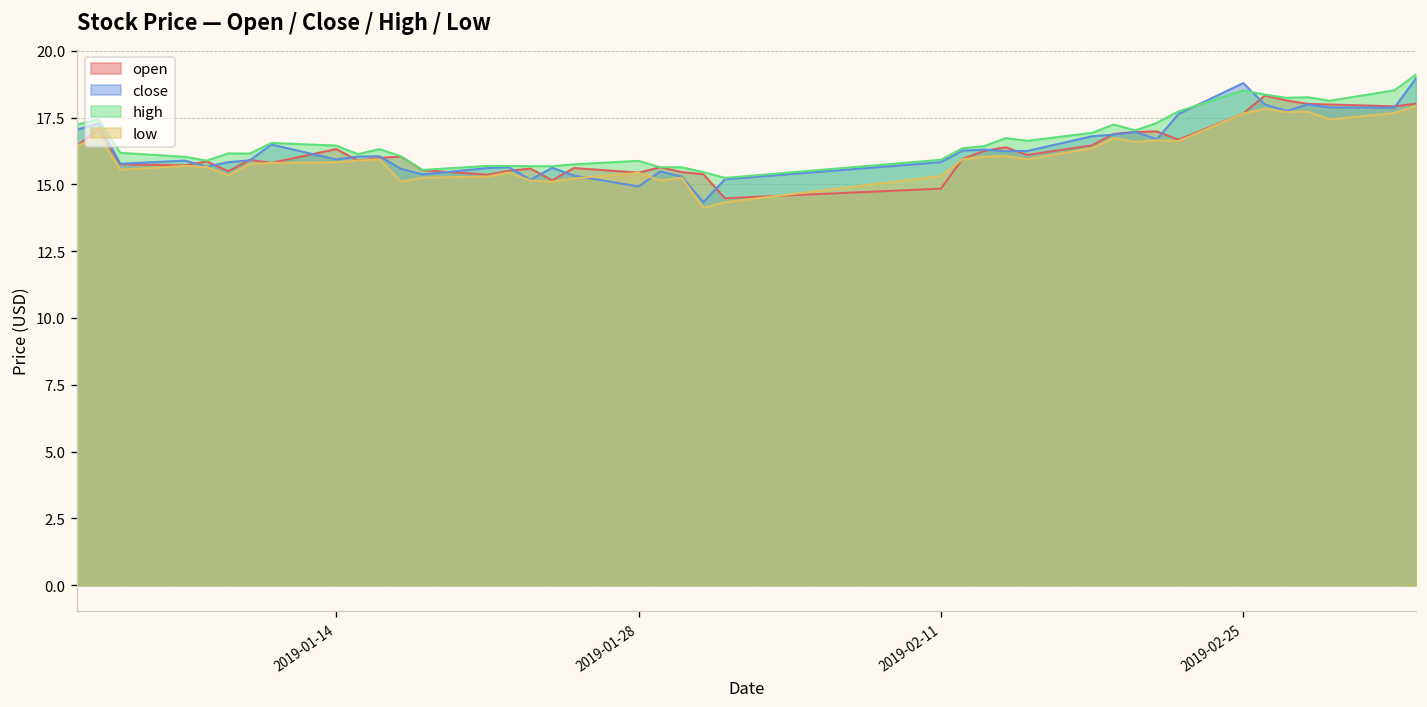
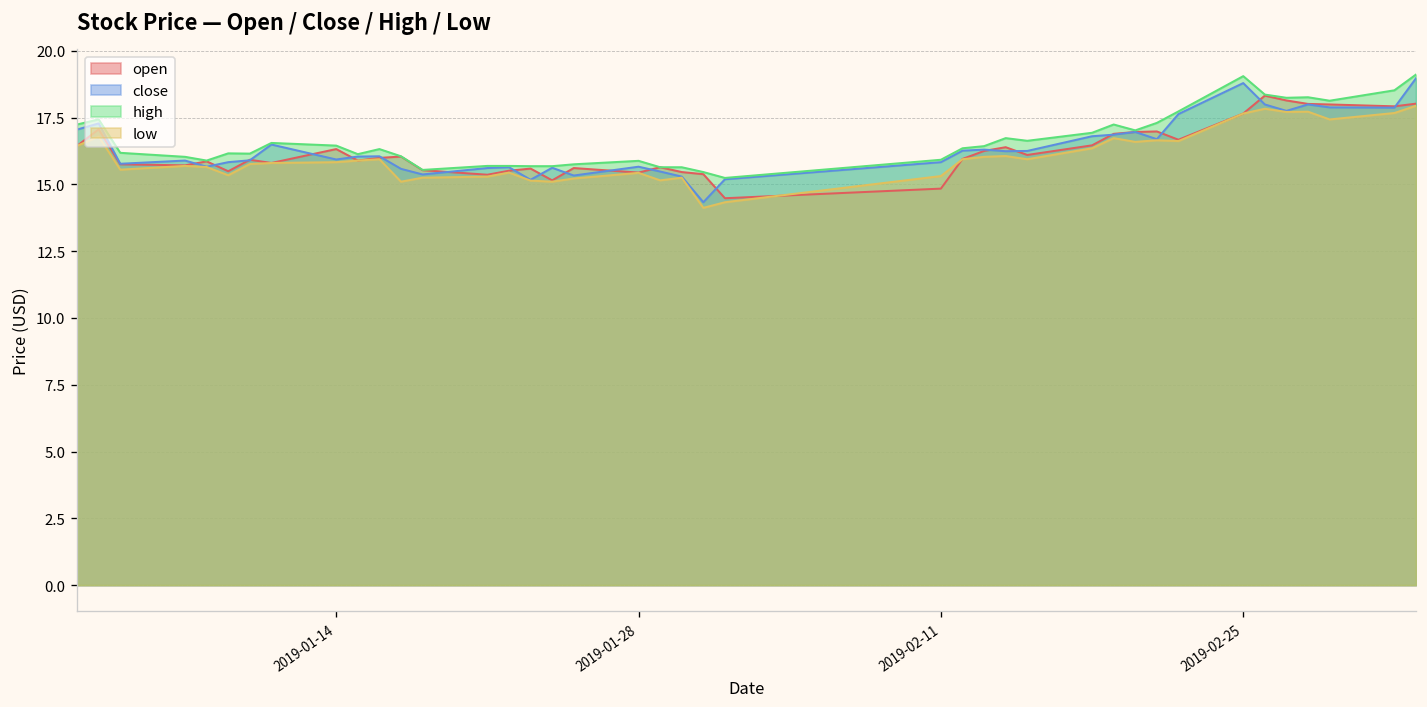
close, 2019-01-28: 14.9 -> 15.7
high, 2019-02-25: 18.5 -> 19.1
